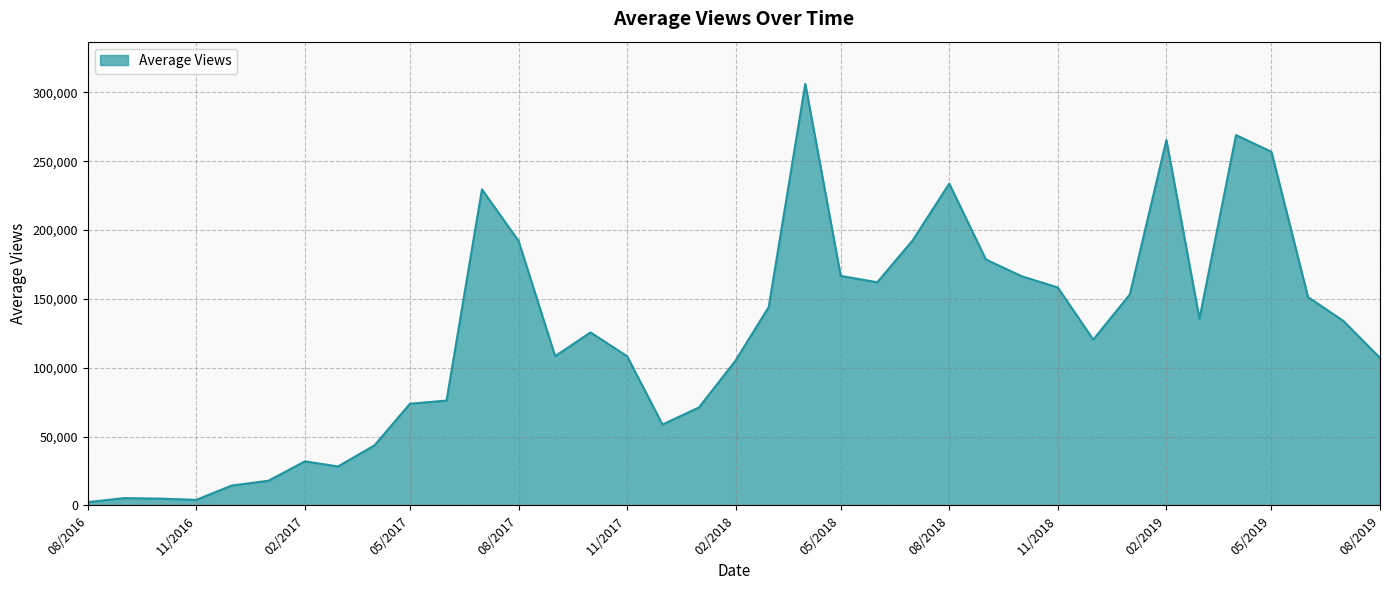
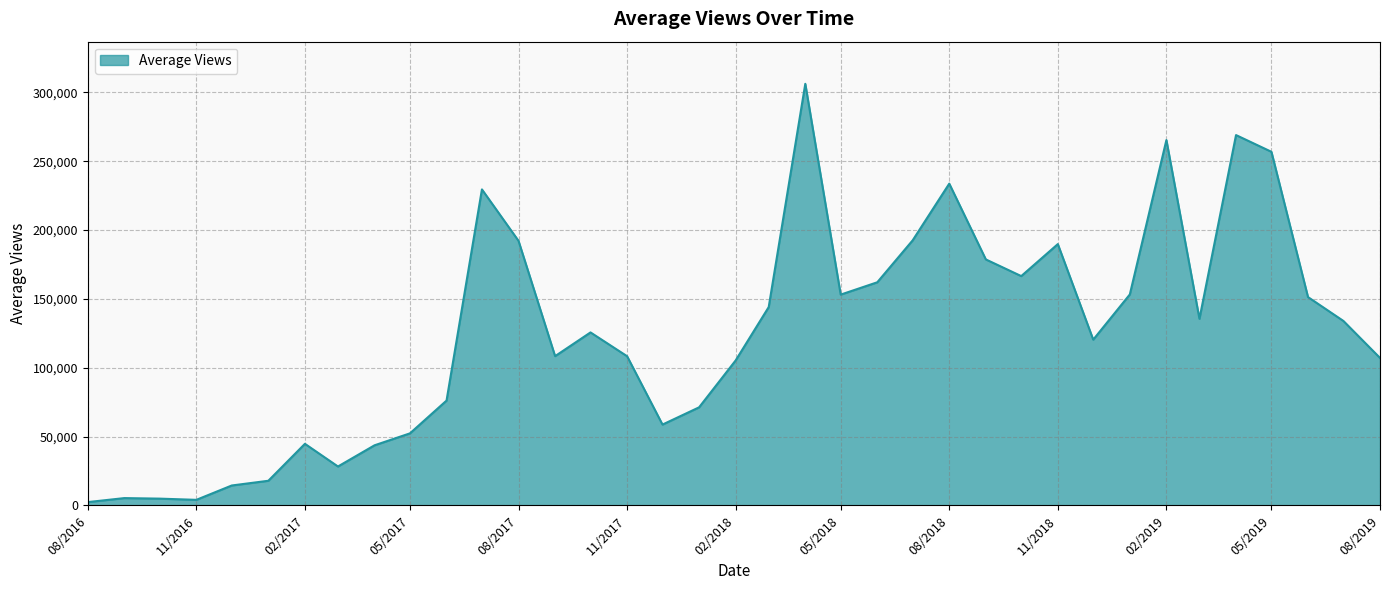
02/2017: 32,000 -> 45,000
05/2017: 74,000 -> 52,000
05/2018: 167,000 -> 153,000
11/2018: 158,000 -> 190,000
